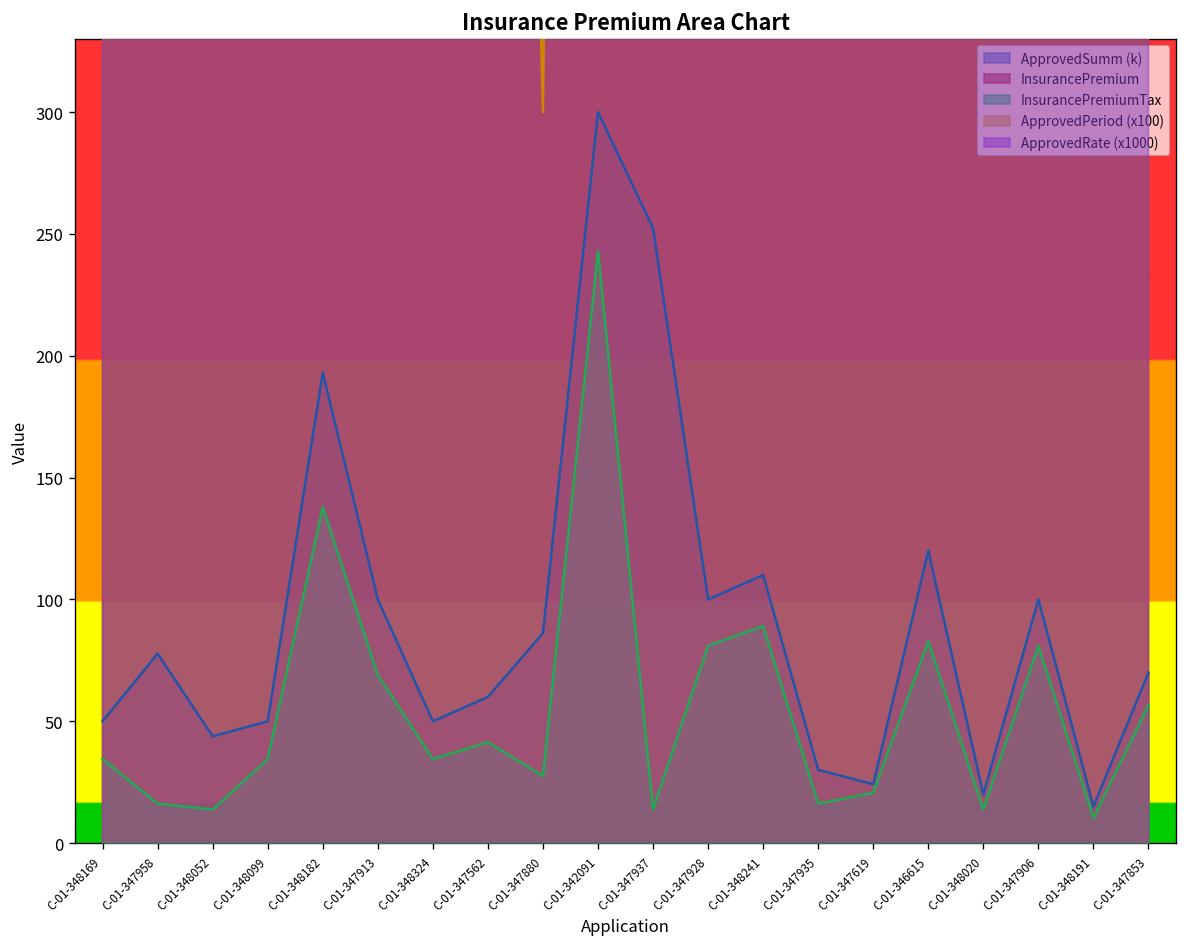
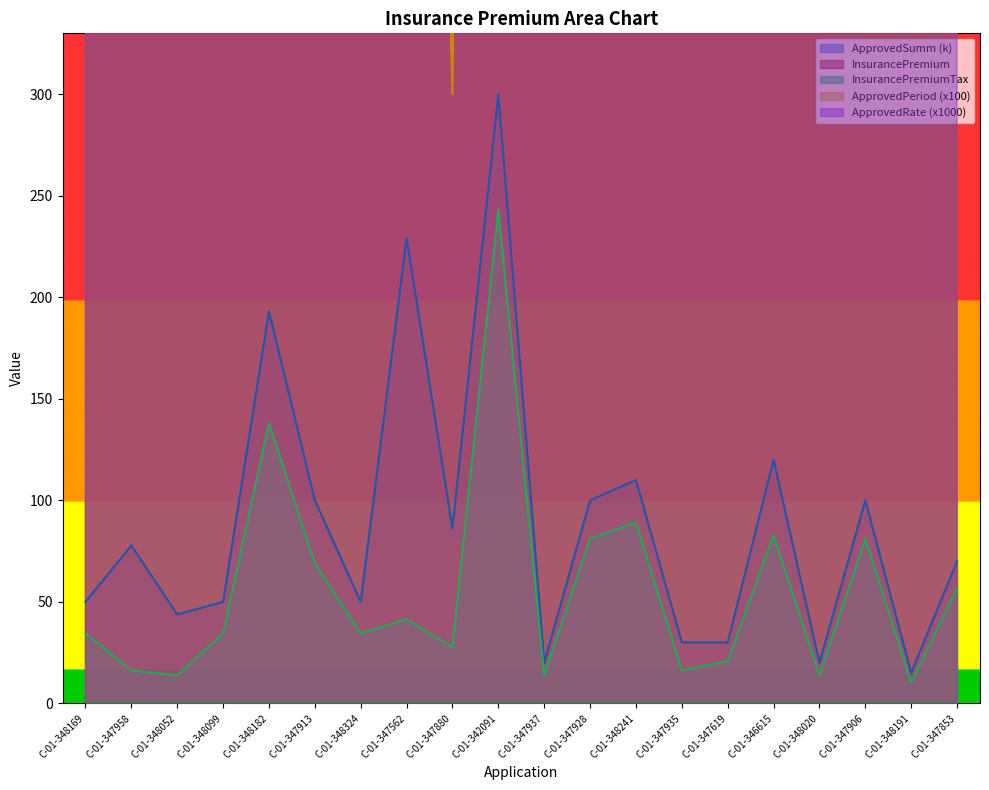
ApprovedSumm (k), C-01-347562: 60 -> 229
ApprovedSumm (k), C-01-347937: 252 -> 20
ApprovedSumm (k), C-01-347619: 24 -> 30
